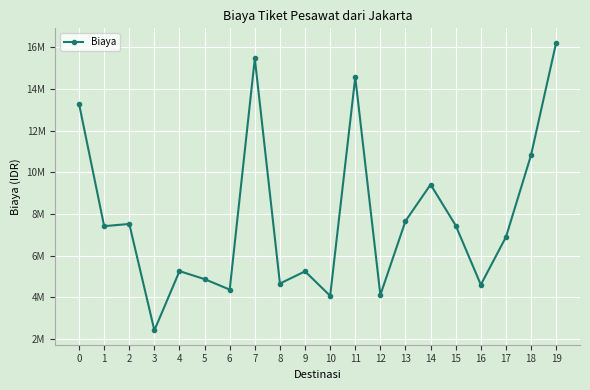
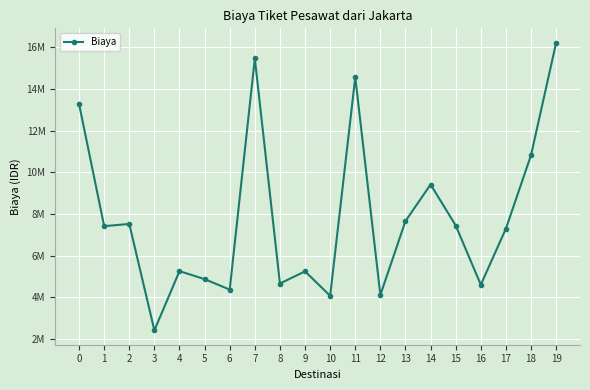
17: 6900000 -> 7300000
